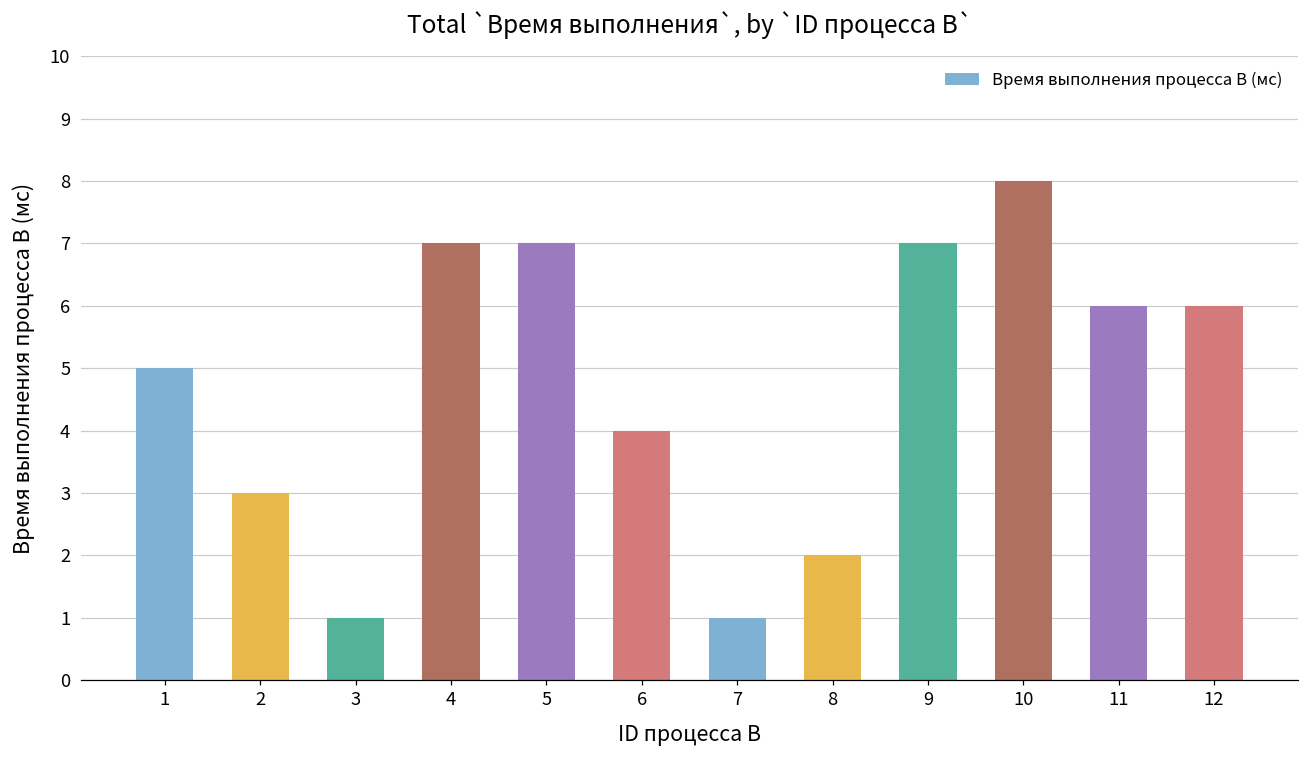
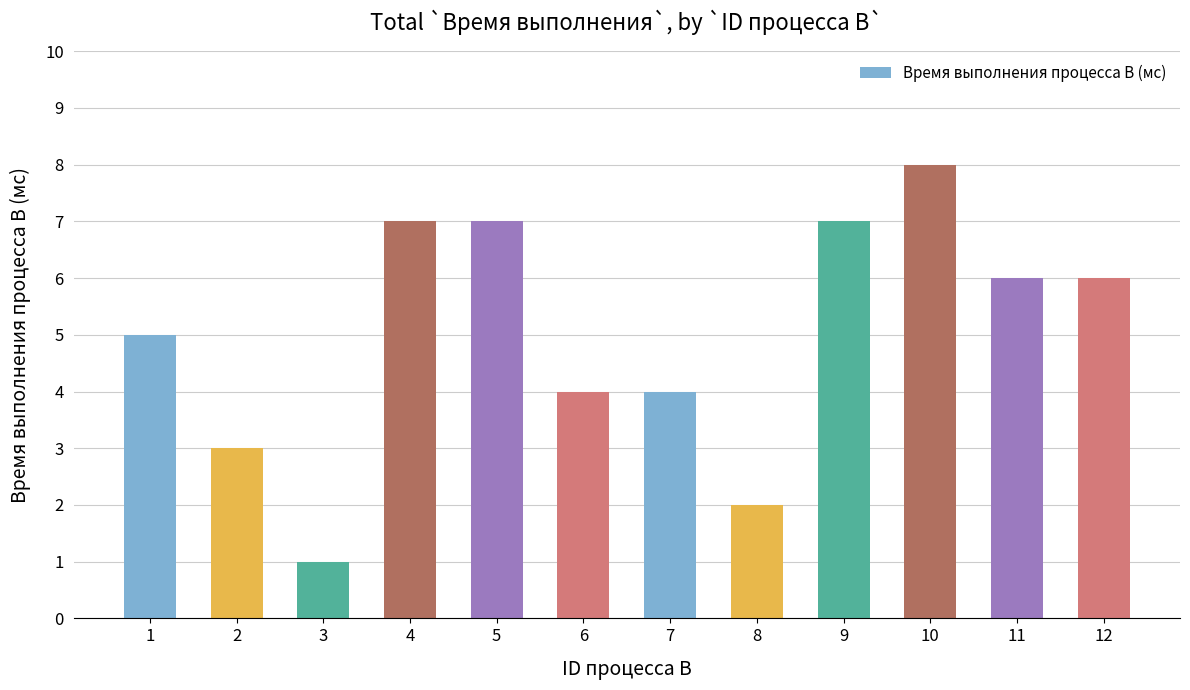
7: 1 -> 4
